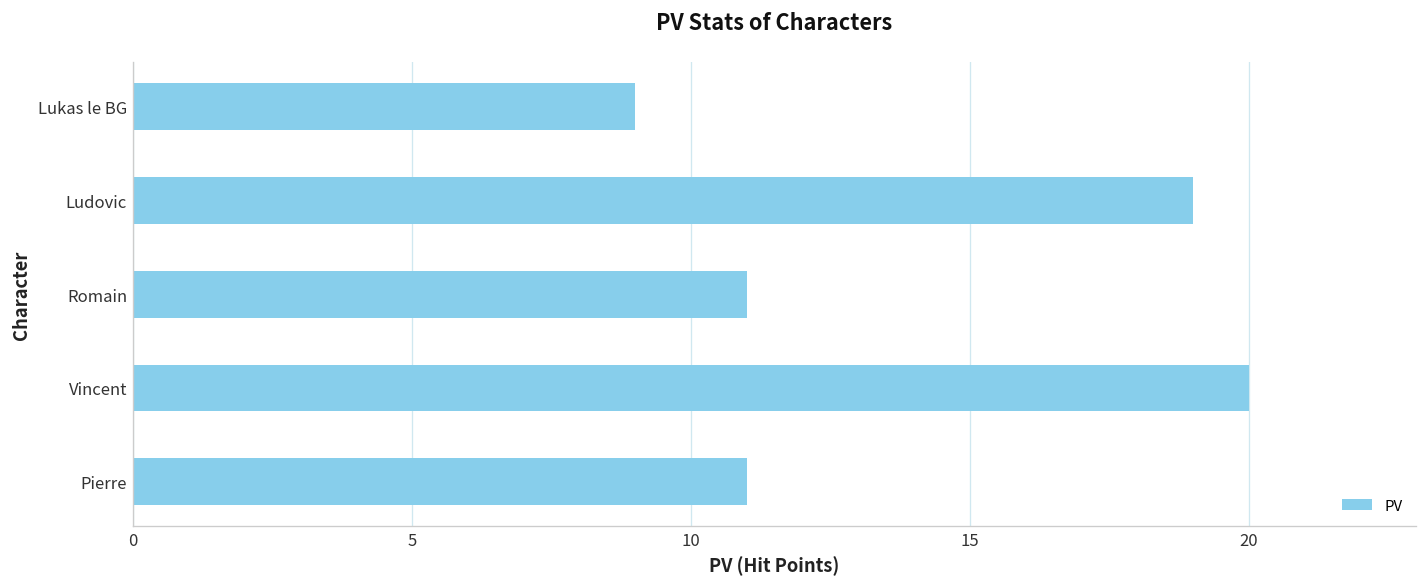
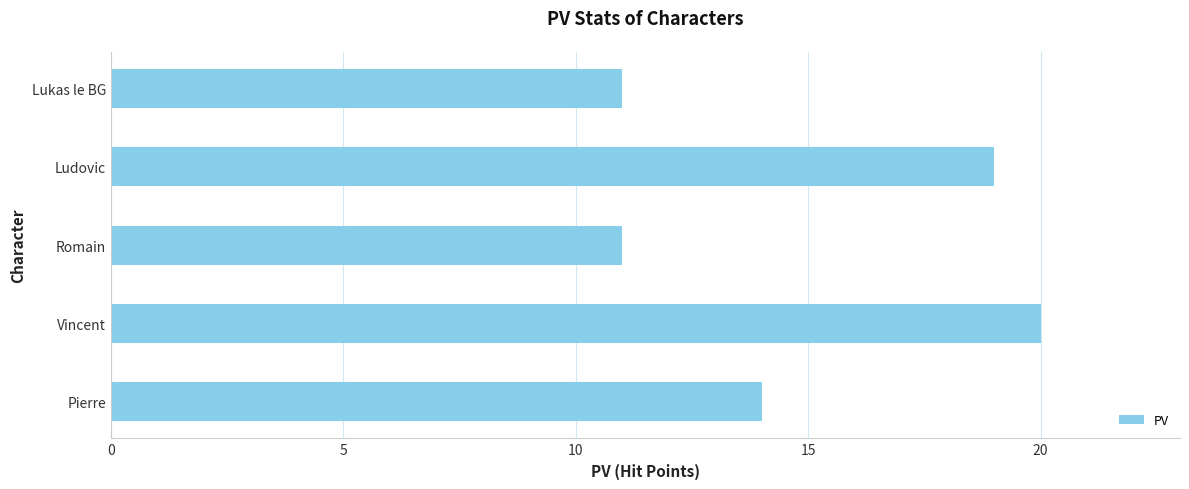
Lukas le BG: 9 -> 11
Pierre: 11 -> 14
